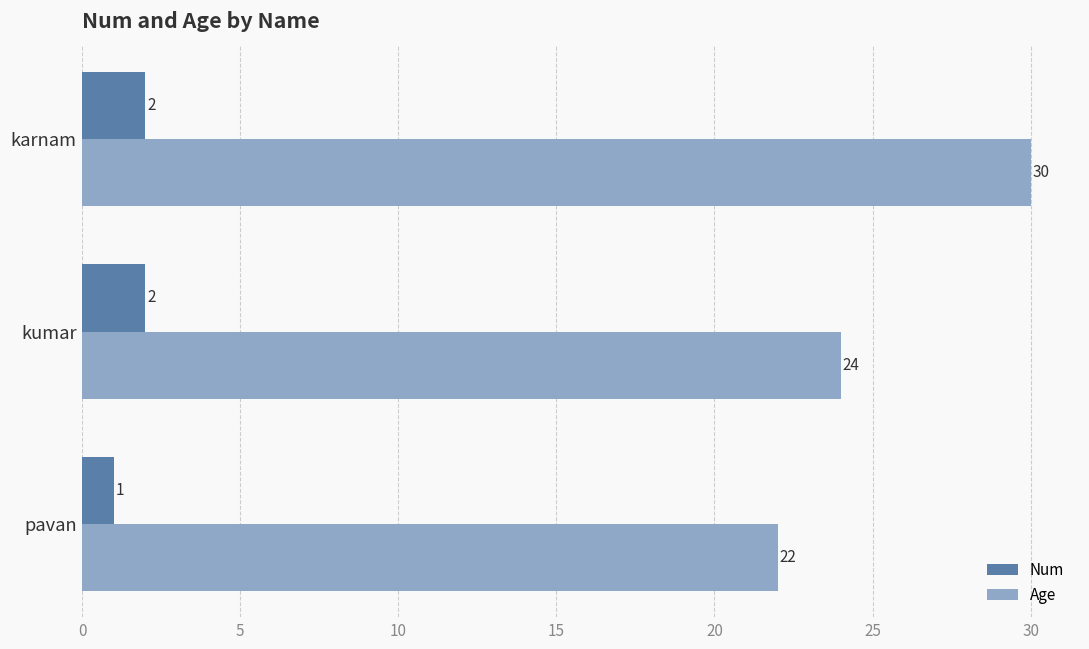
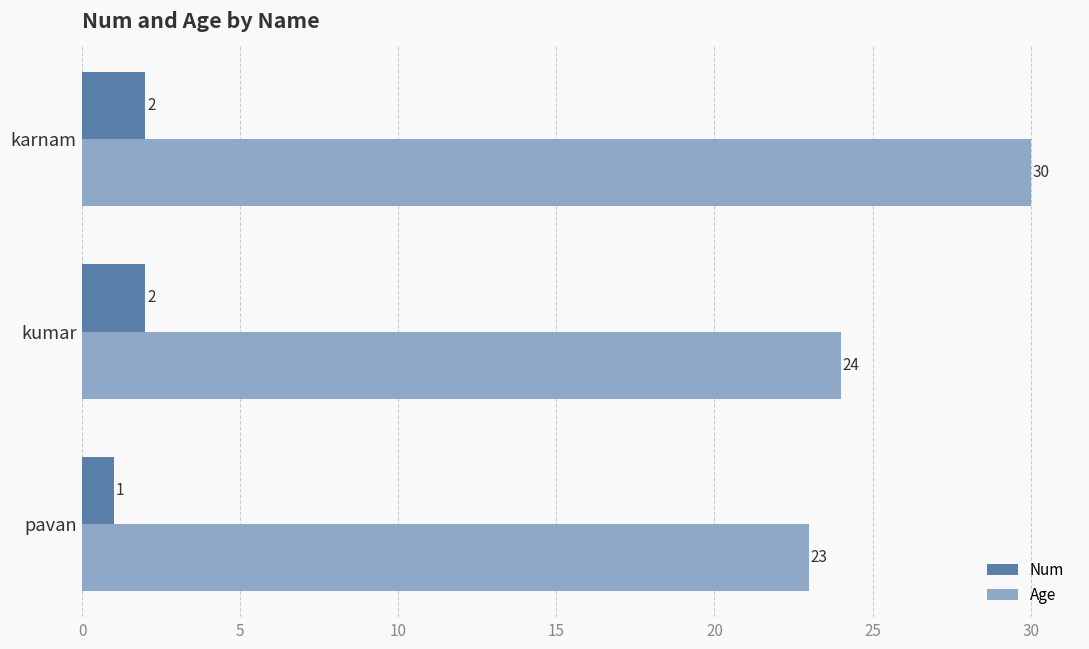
Age, pavan: 22 -> 23
